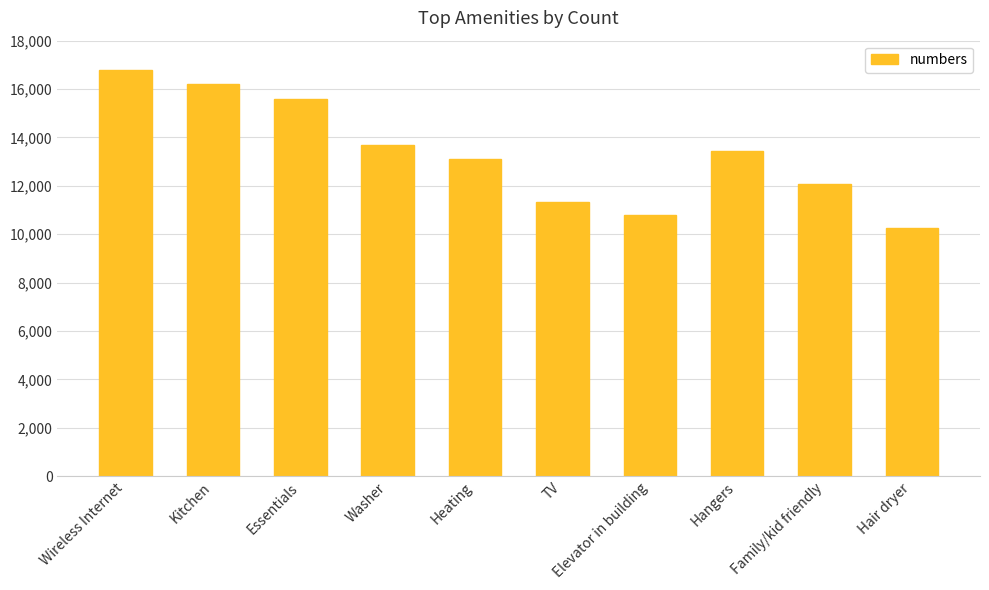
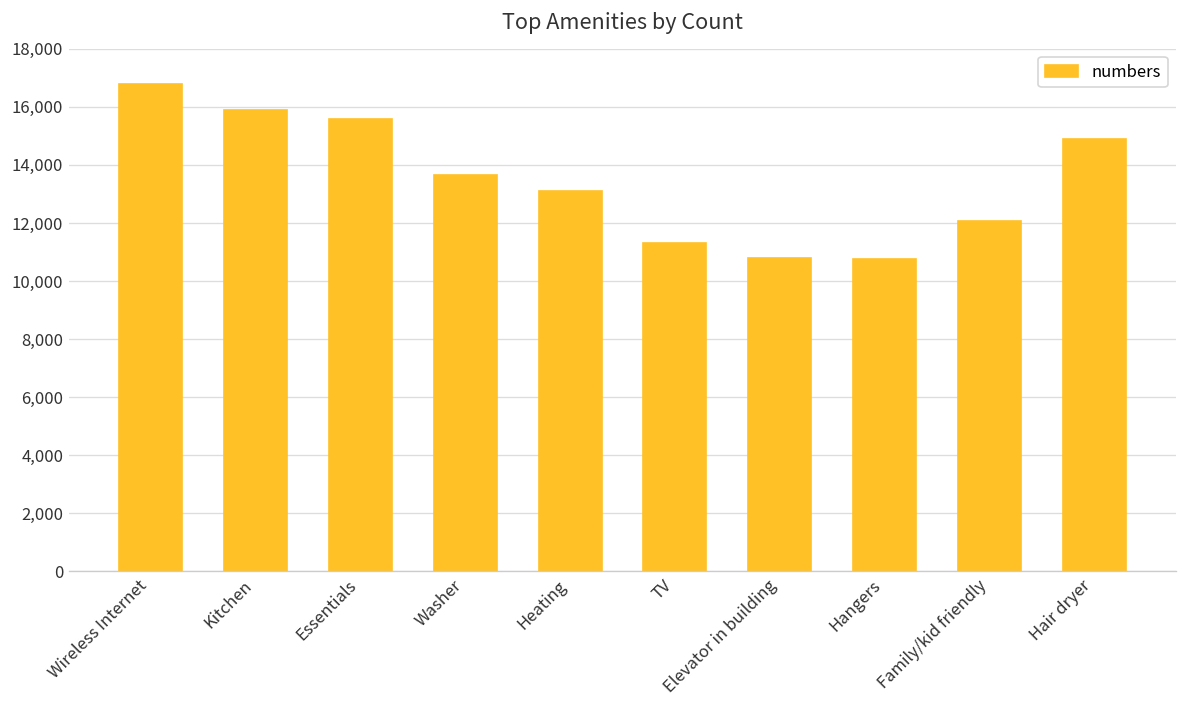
Kitchen: 16,200 -> 15,900
Hangers: 13,400 -> 10,800
Hair dryer: 10,300 -> 14,900
